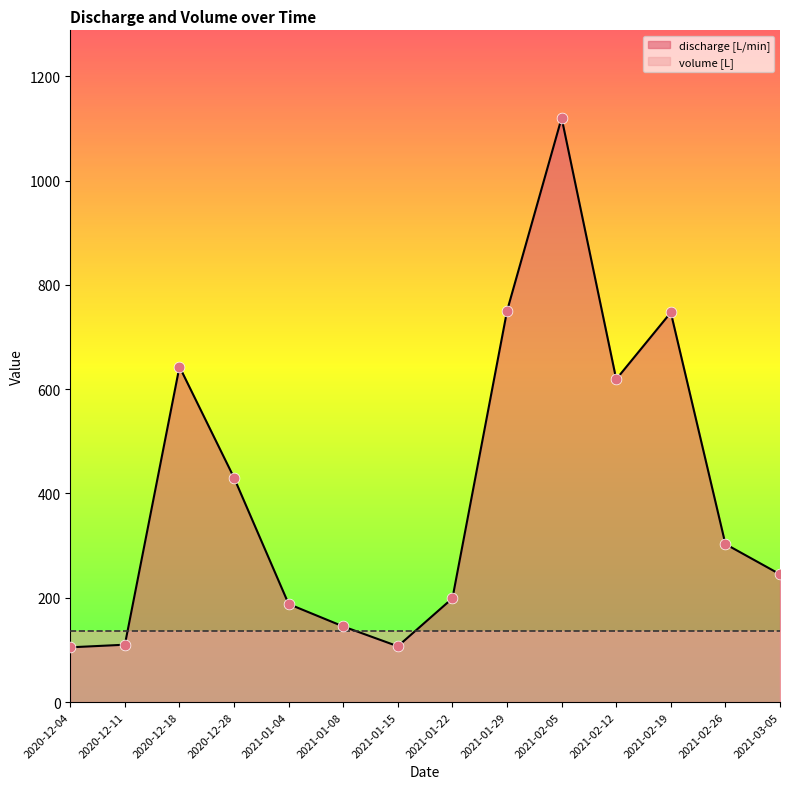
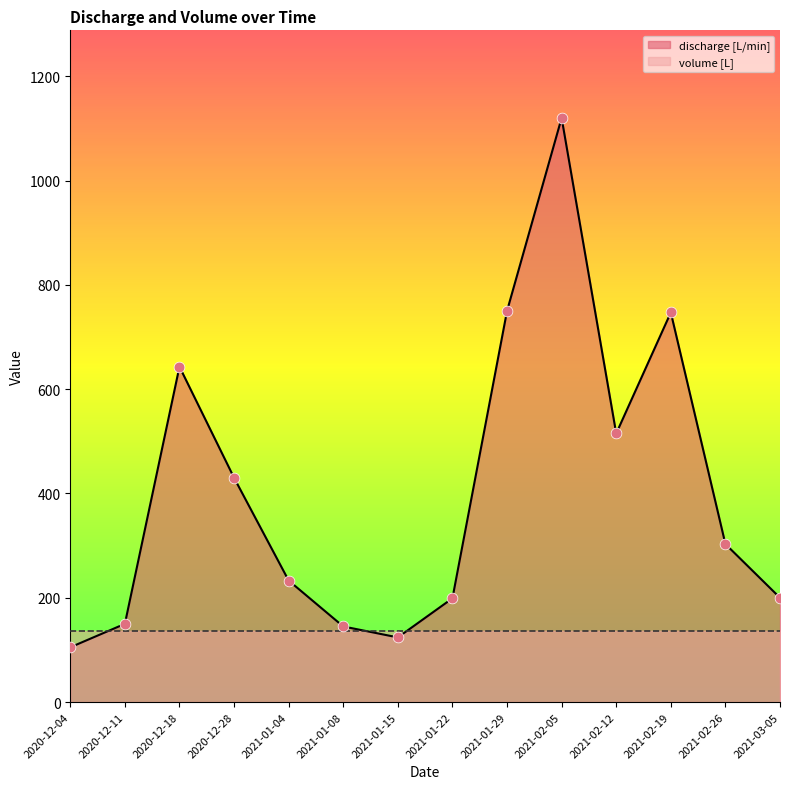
discharge [L/min], 2020-12-11: 110 -> 150
discharge [L/min], 2021-01-04: 190 -> 230
discharge [L/min], 2021-01-15: 110 -> 120
discharge [L/min], 2021-02-12: 620 -> 520
discharge [L/min], 2021-03-05: 250 -> 200
